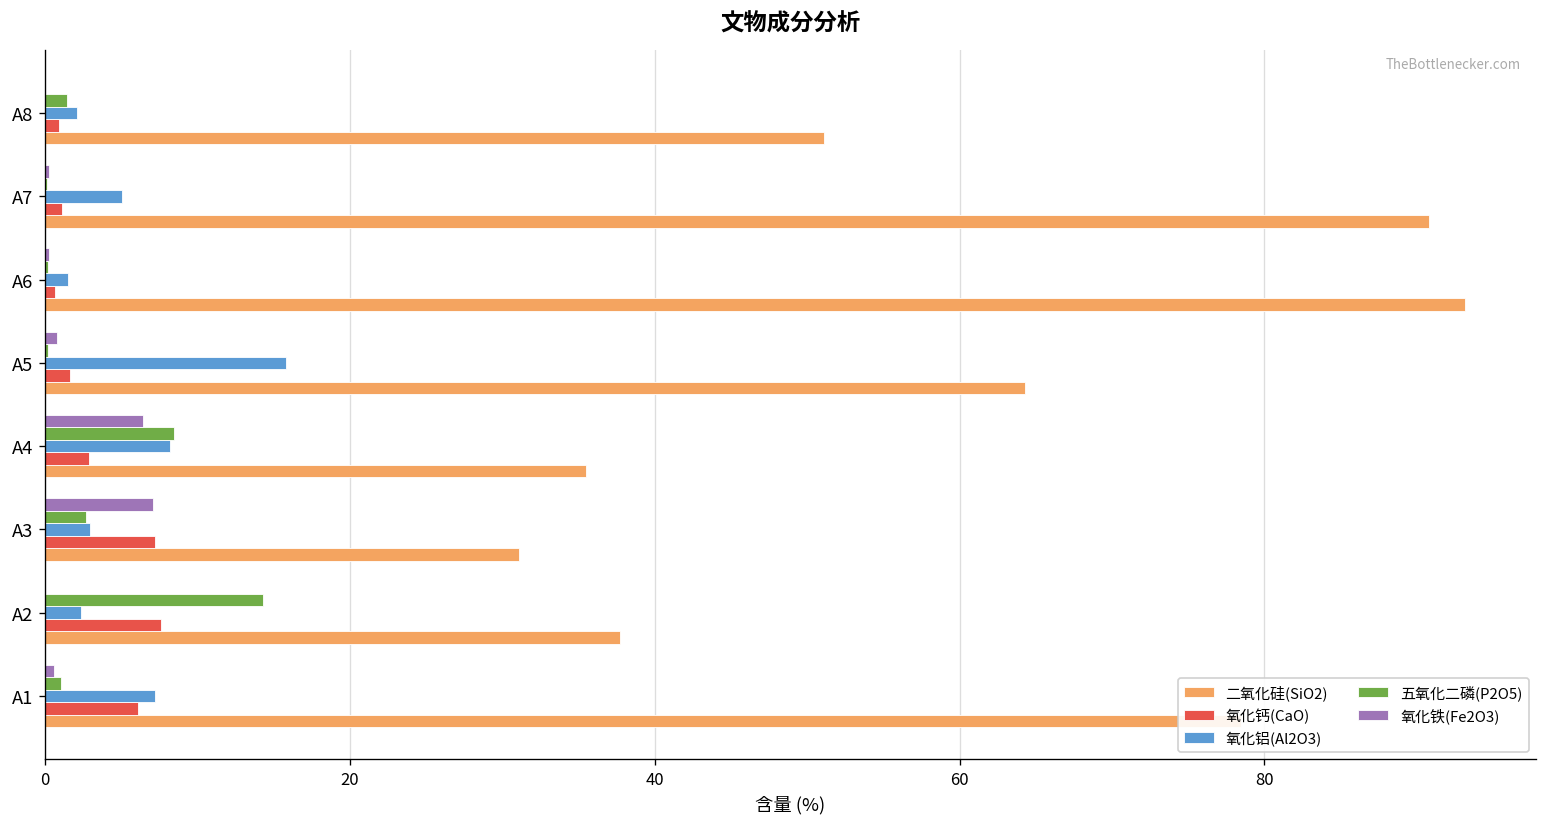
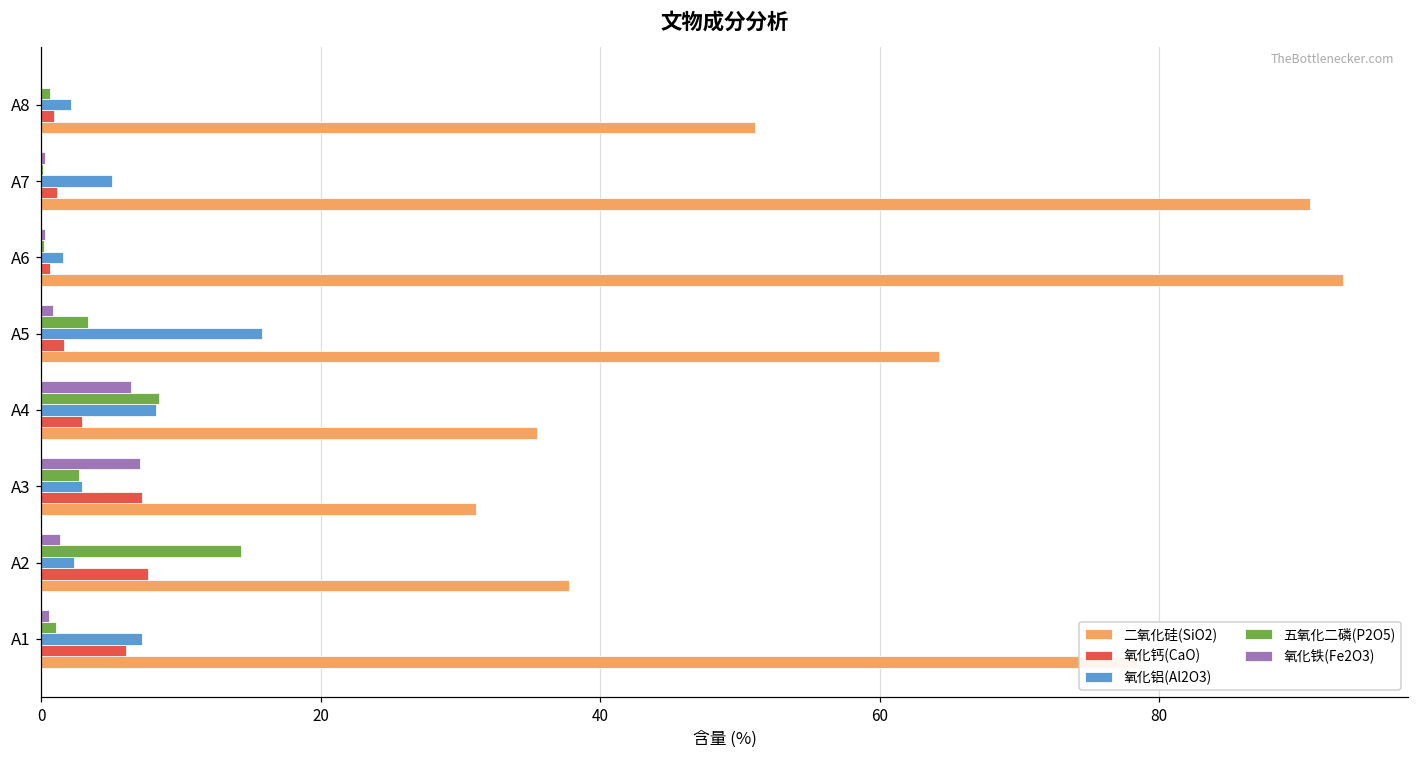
五氧化二磷(P2O5), A8: 1.5 -> 0.6
五氧化二磷(P2O5), A5: 0.2 -> 3.4
氧化铁(Fe2O3), A2: 0.0 -> 1.3
